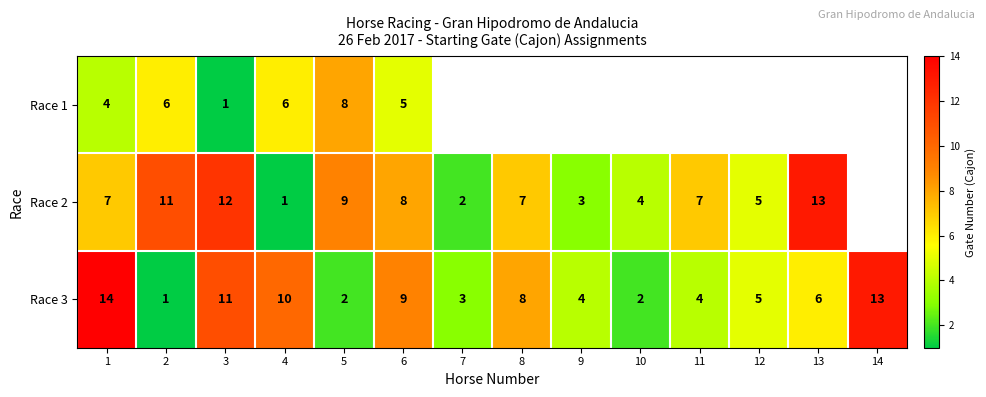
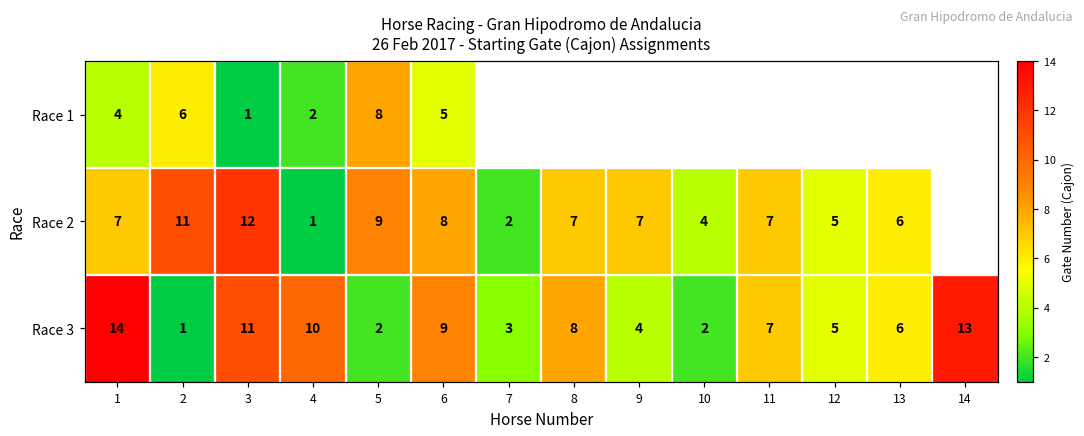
Race 1, 4: 6 -> 2
Race 2, 9: 3 -> 7
Race 2, 13: 13 -> 6
Race 3, 11: 4 -> 7
